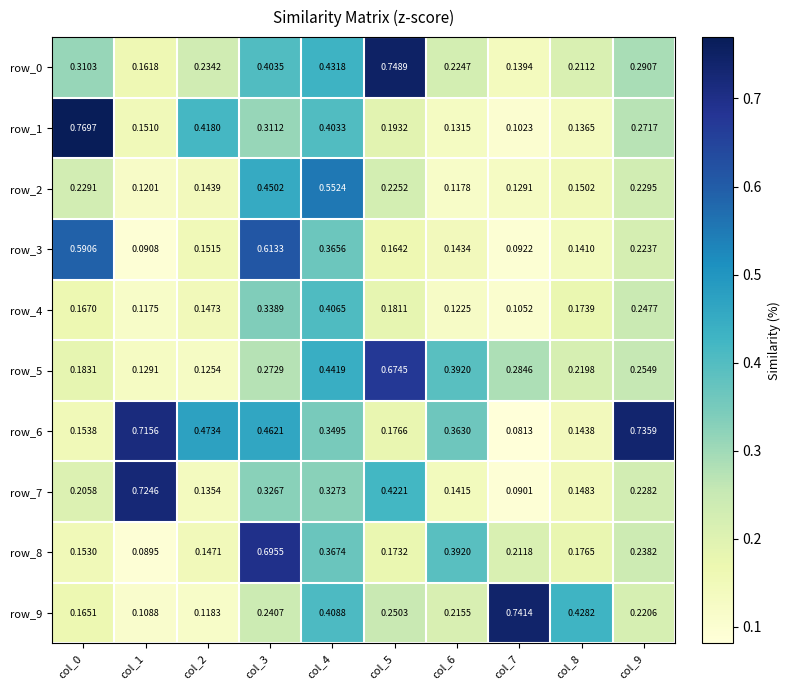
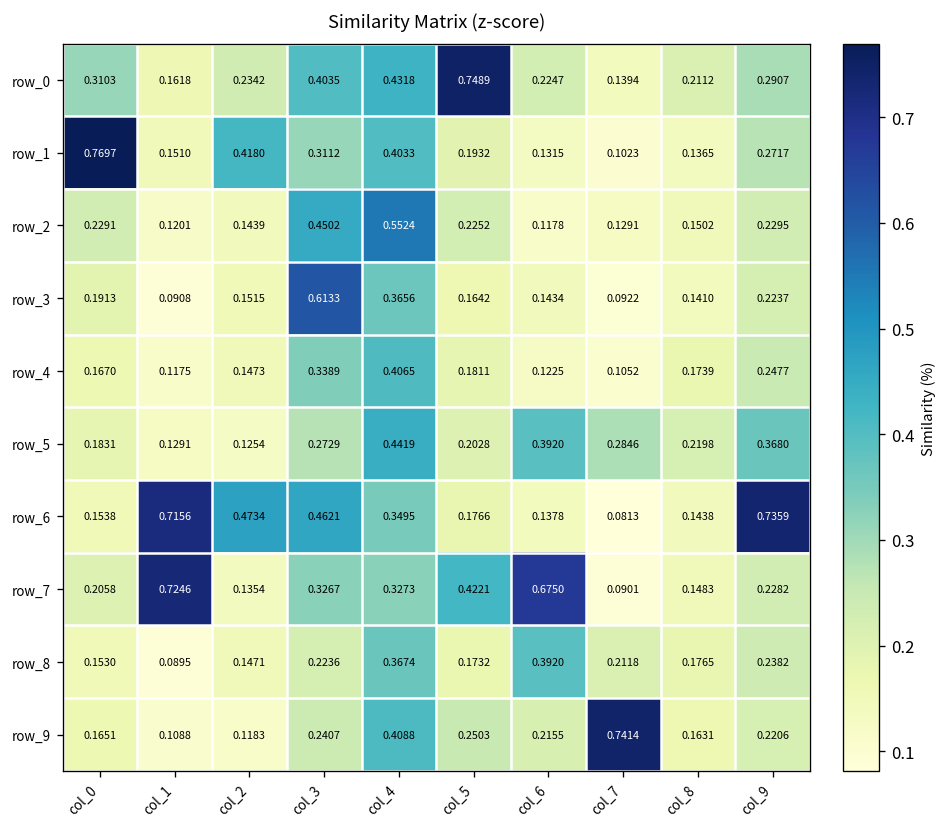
row_3, col_0: 0.5906 -> 0.1913
row_5, col_5: 0.6745 -> 0.2028
row_5, col_9: 0.2549 -> 0.3680
row_6, col_6: 0.3630 -> 0.1378
row_7, col_6: 0.1415 -> 0.6750
row_8, col_3: 0.6955 -> 0.2236
row_9, col_8: 0.4282 -> 0.1631
